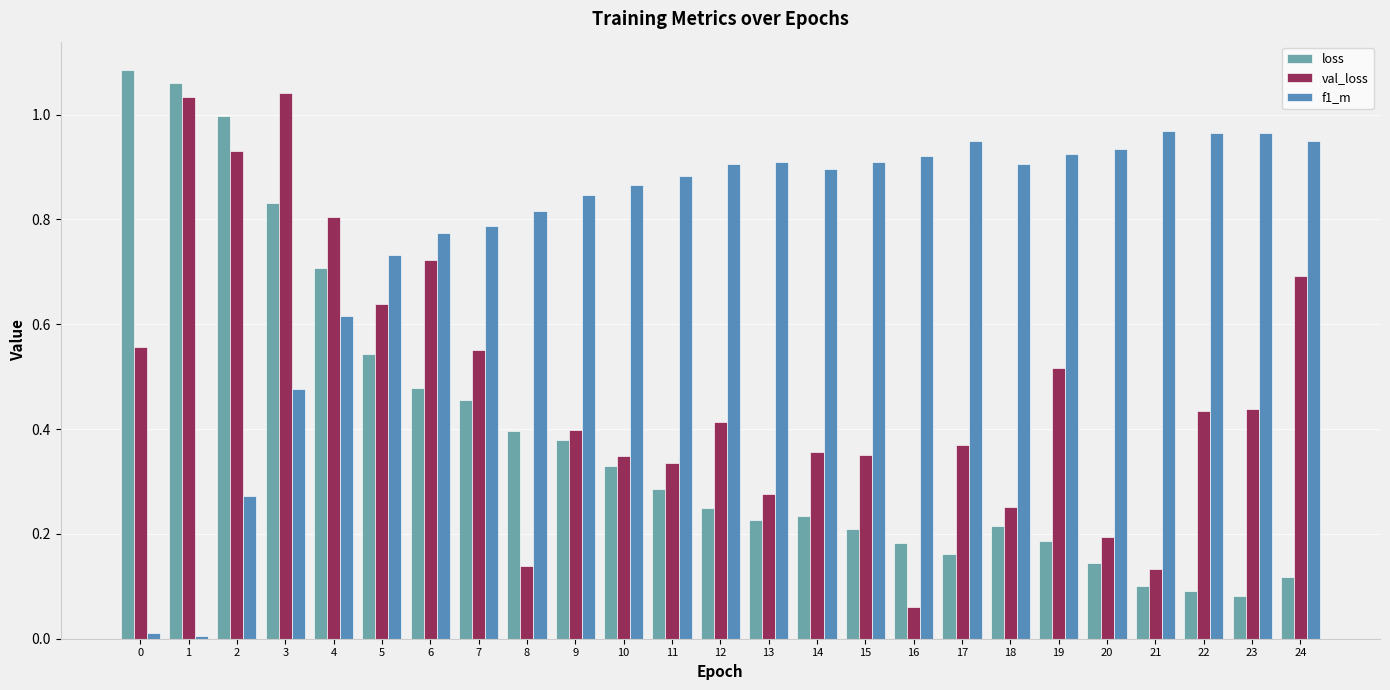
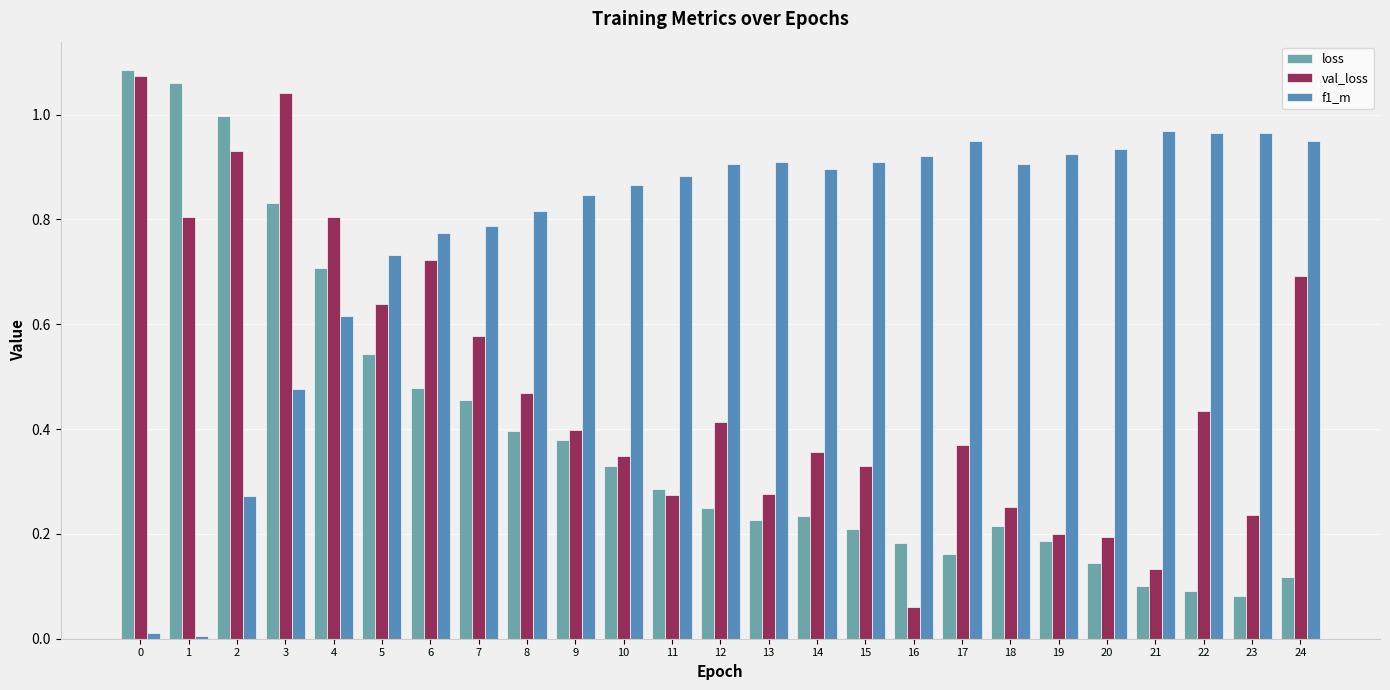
val_loss, 0: 0.56 -> 1.07
val_loss, 1: 1.03 -> 0.80
val_loss, 7: 0.55 -> 0.58
val_loss, 8: 0.14 -> 0.47
val_loss, 11: 0.34 -> 0.27
val_loss, 15: 0.35 -> 0.33
val_loss, 19: 0.52 -> 0.20
val_loss, 23: 0.44 -> 0.24
